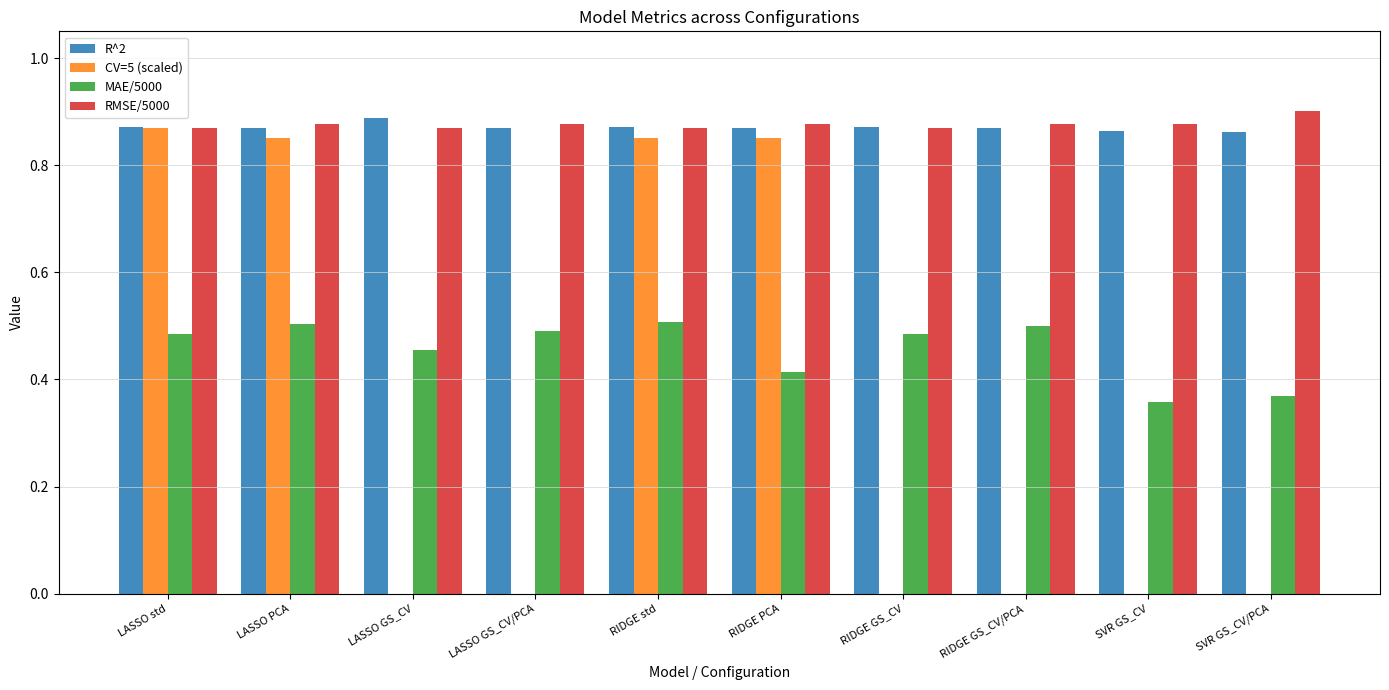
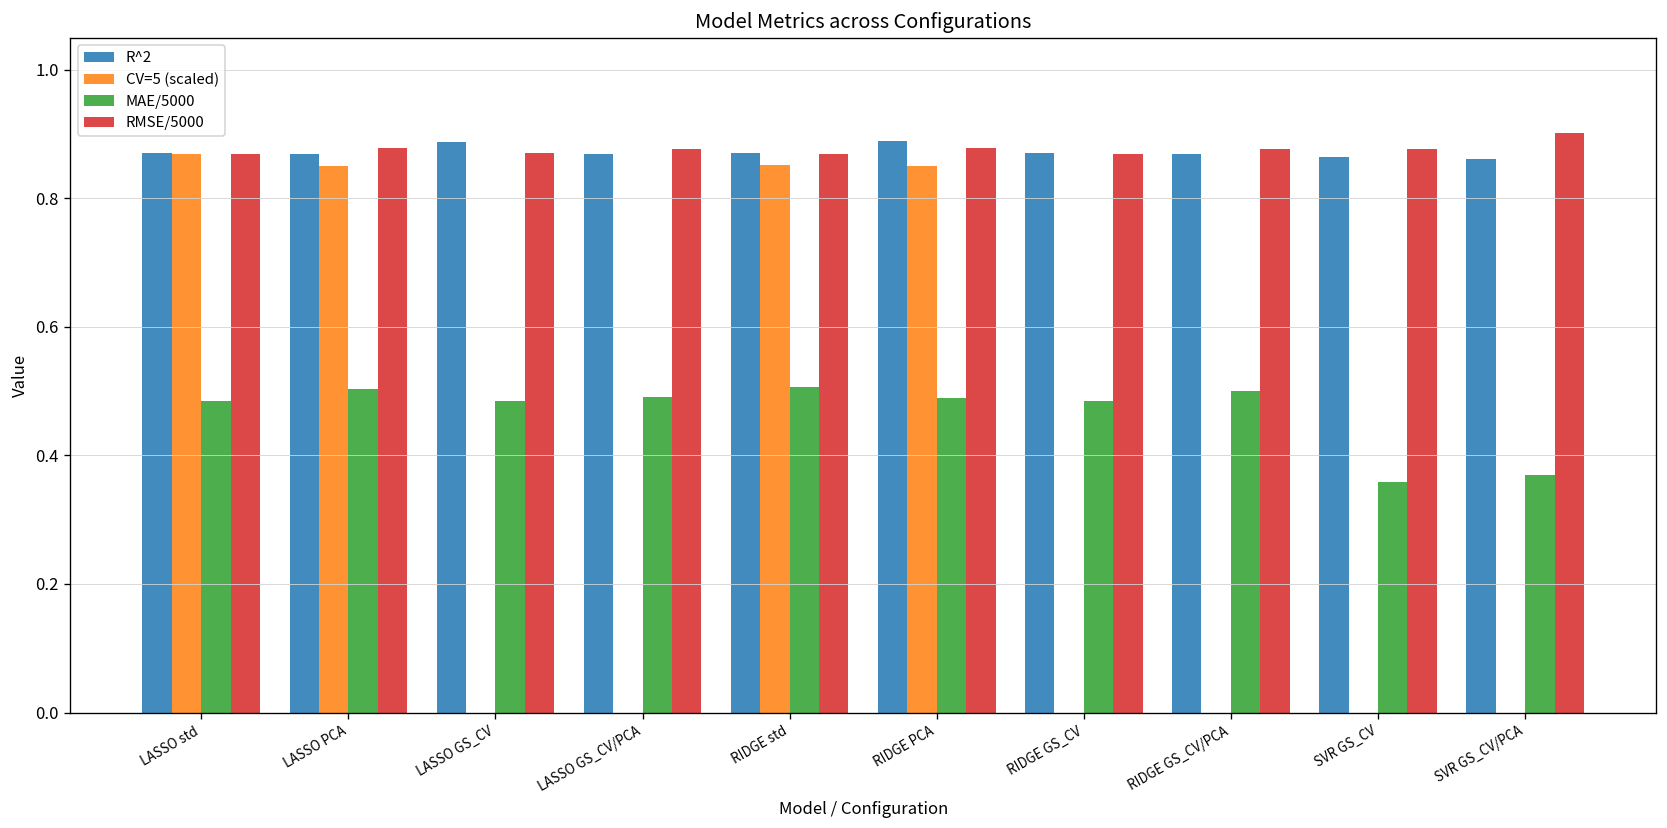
MAE/5000, LASSO GS_CV: 0.45 -> 0.49
R^2, RIDGE PCA: 0.87 -> 0.89
MAE/5000, RIDGE PCA: 0.41 -> 0.49
